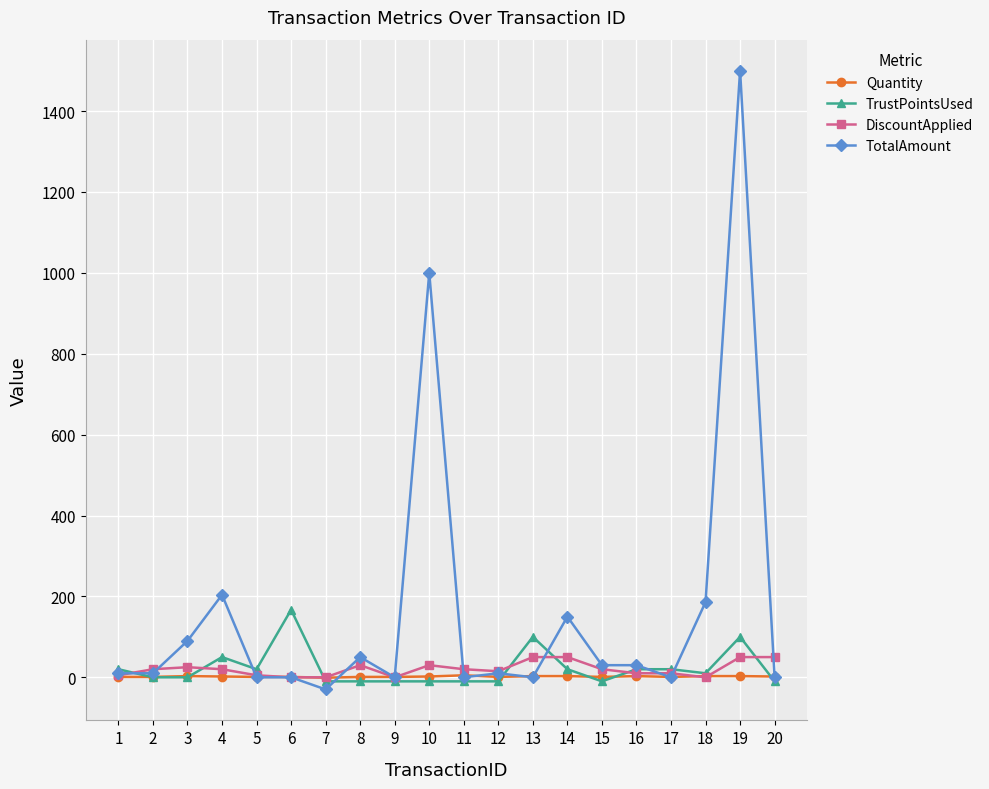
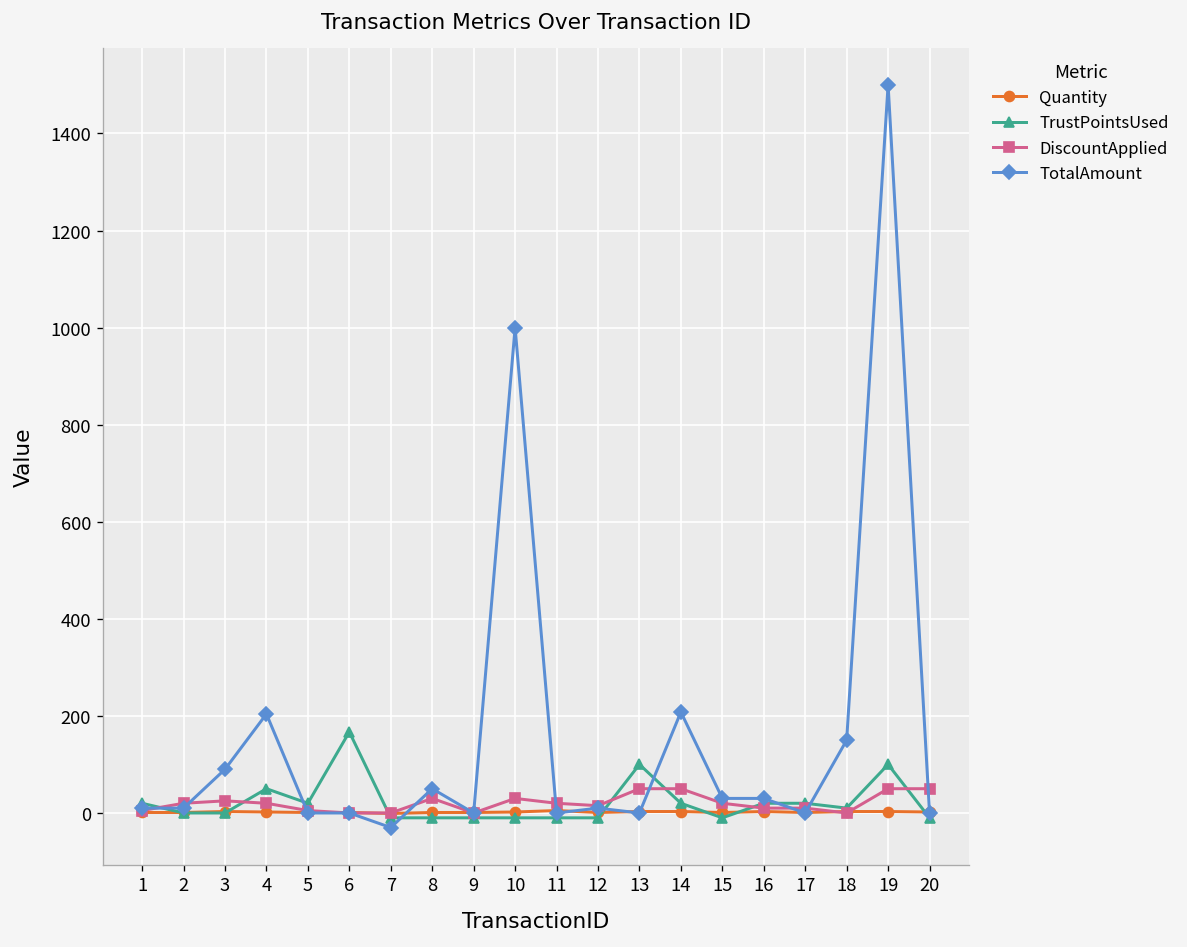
TotalAmount, 14: 150 -> 210
TotalAmount, 18: 190 -> 150
